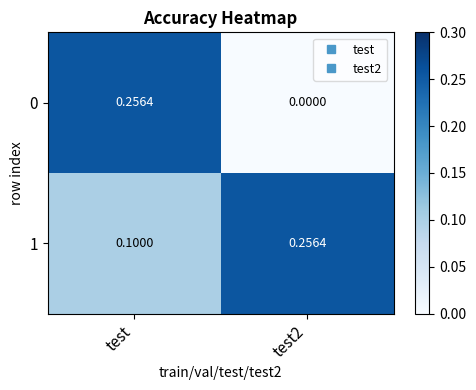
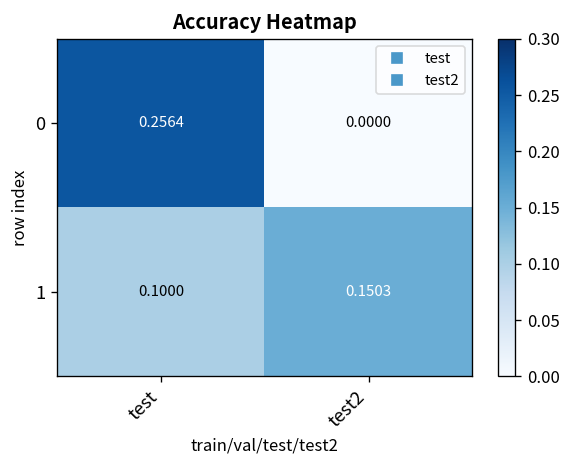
1, test2: 0.2564 -> 0.1503
